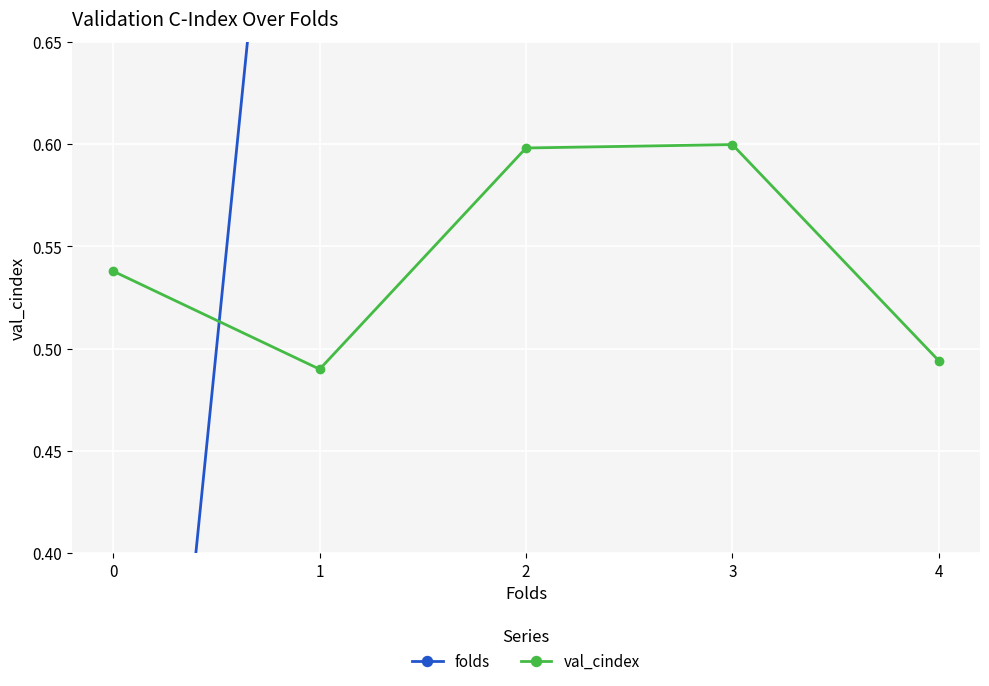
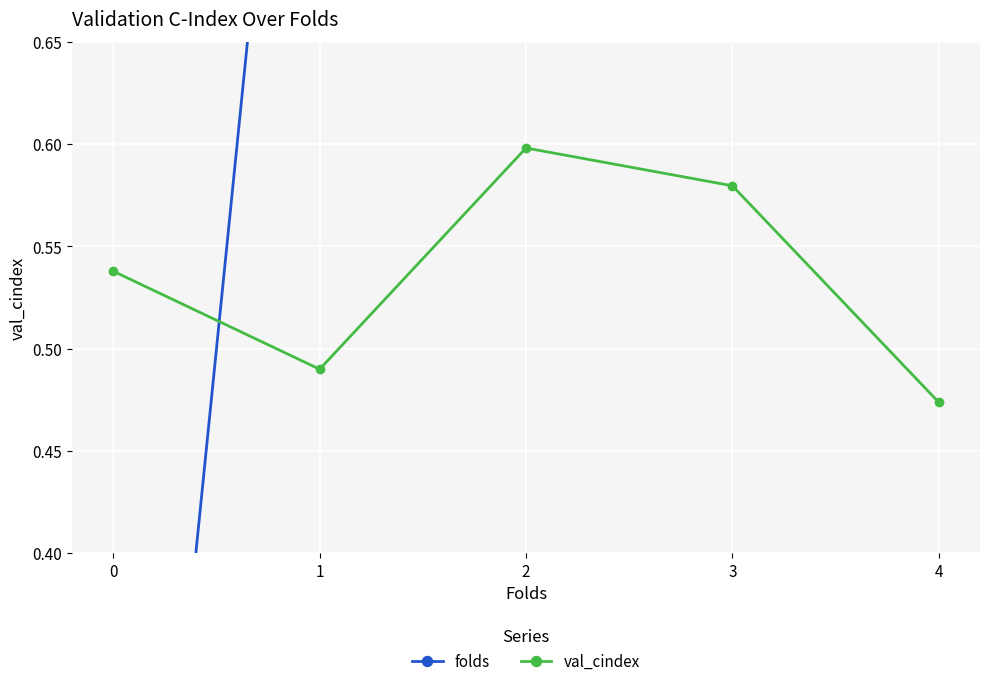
val_cindex, 3: 0.600 -> 0.580
val_cindex, 4: 0.494 -> 0.474
